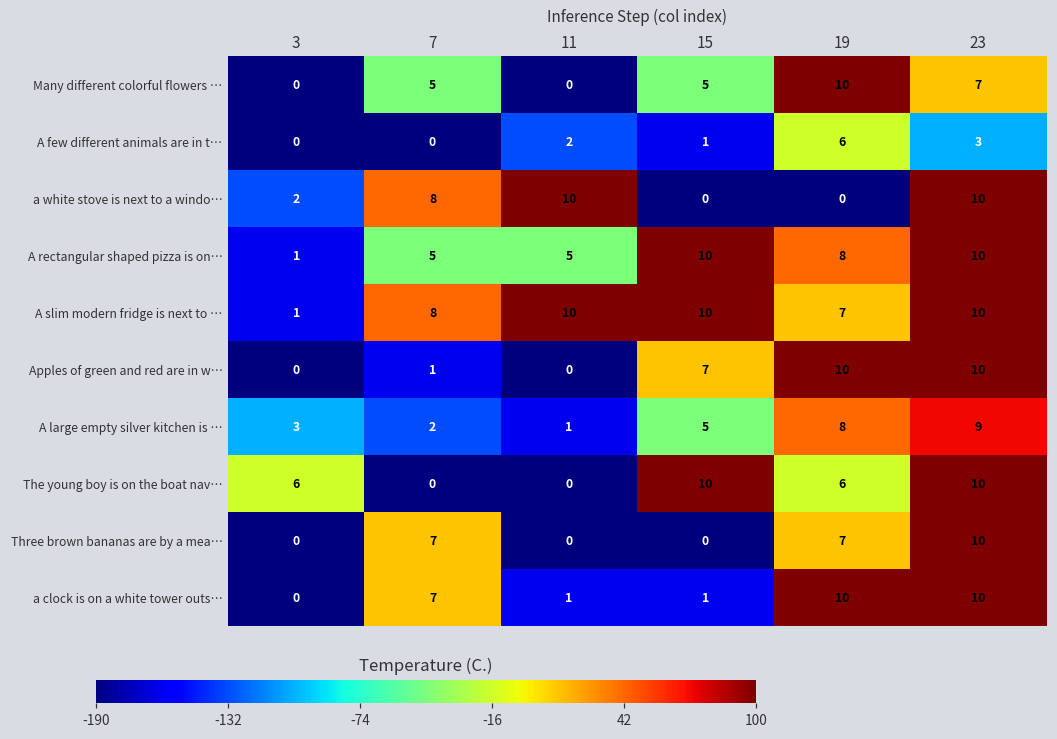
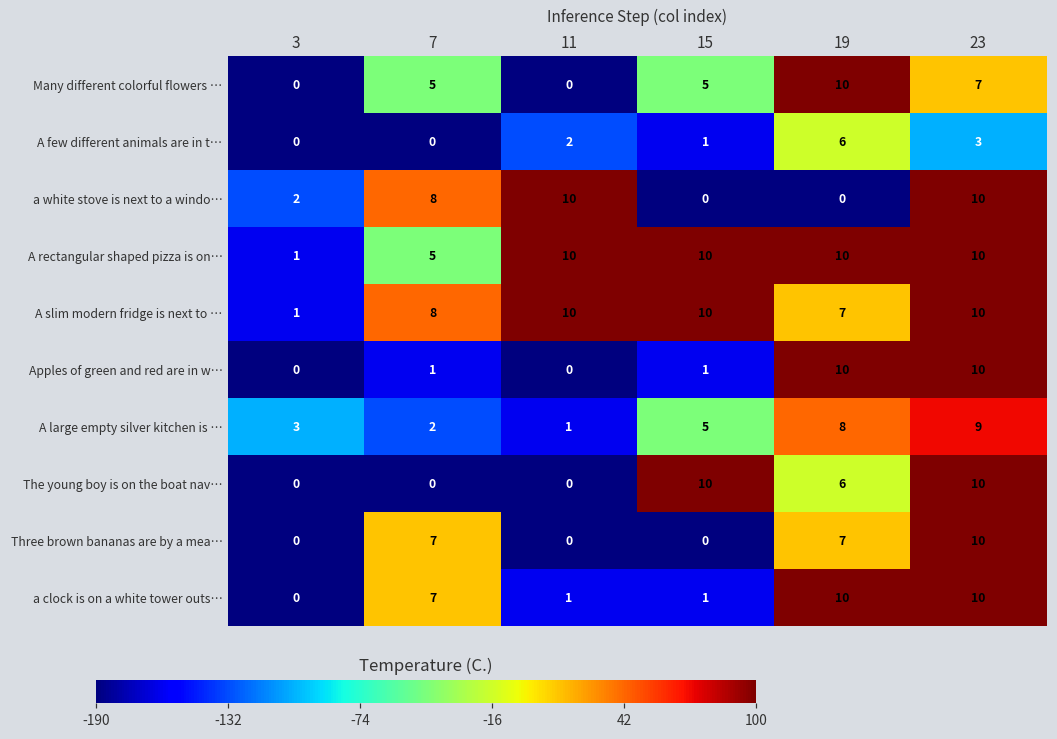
A rectangular shaped pizza is on…, 11: 5 -> 10
A rectangular shaped pizza is on…, 19: 8 -> 10
Apples of green and red are in w…, 15: 7 -> 1
The young boy is on the boat nav…, 3: 6 -> 0
